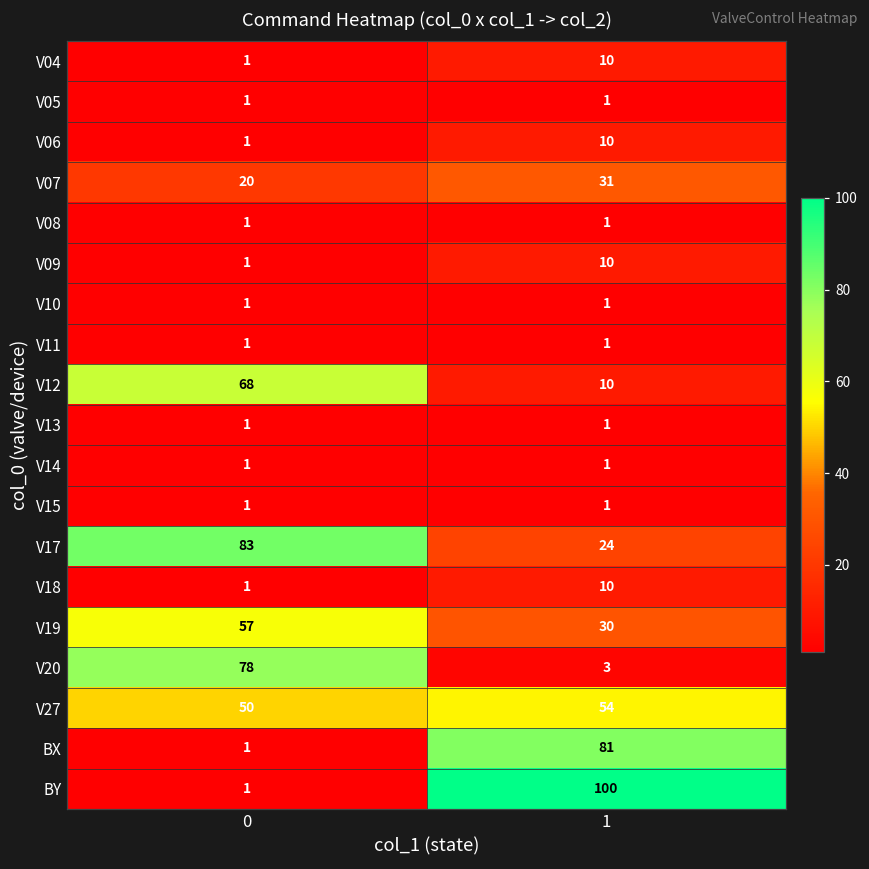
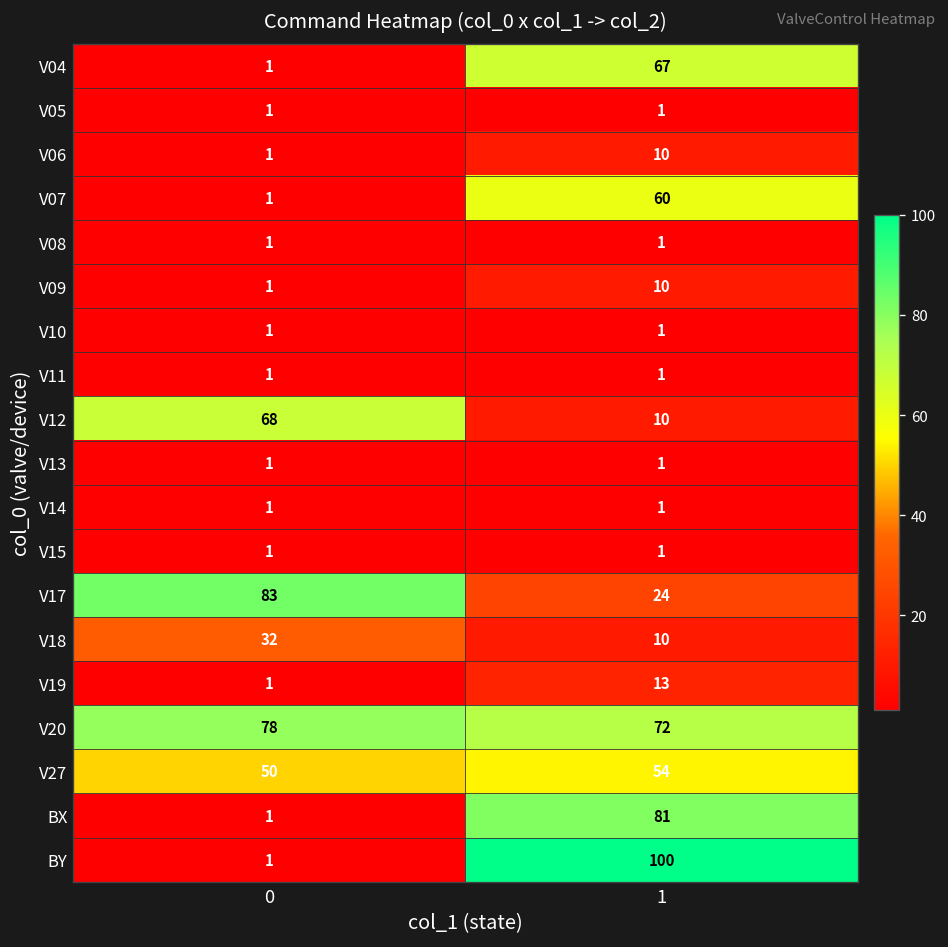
V04, 1: 10 -> 67
V07, 0: 20 -> 1
V07, 1: 31 -> 60
V18, 0: 1 -> 32
V19, 0: 57 -> 1
V19, 1: 30 -> 13
V20, 1: 3 -> 72
